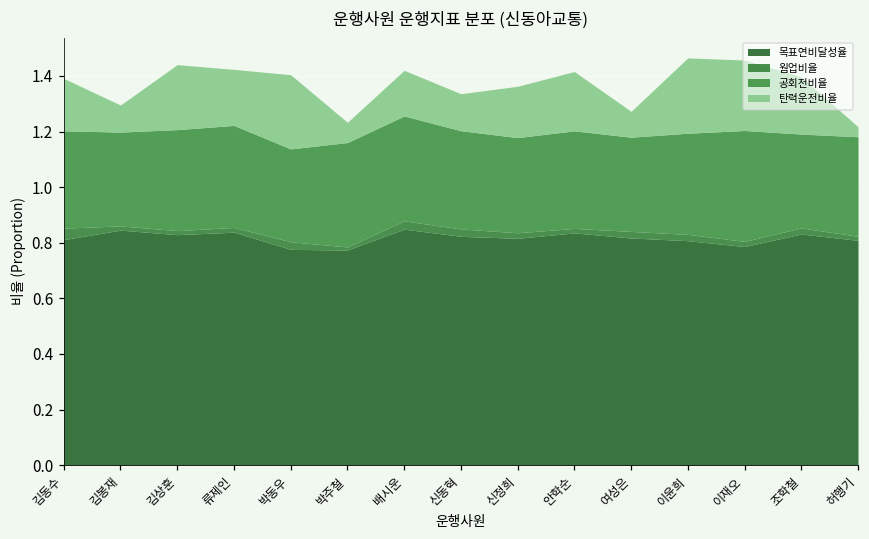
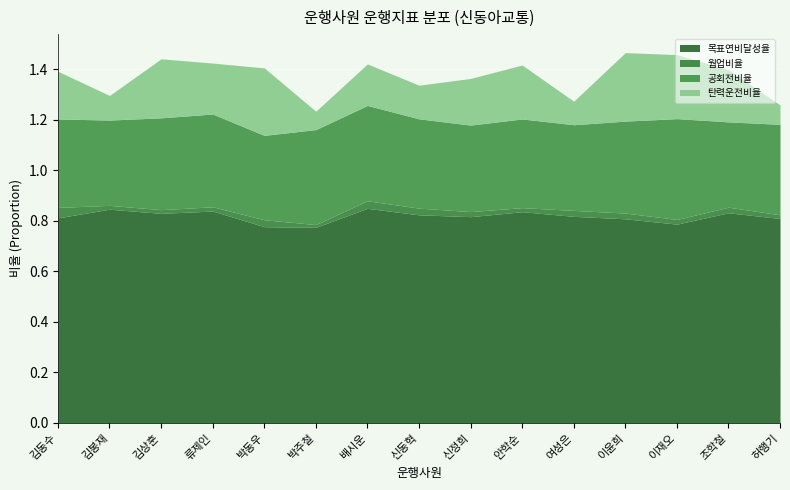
탄력운전비율, 허행기: 0.04 -> 0.08
